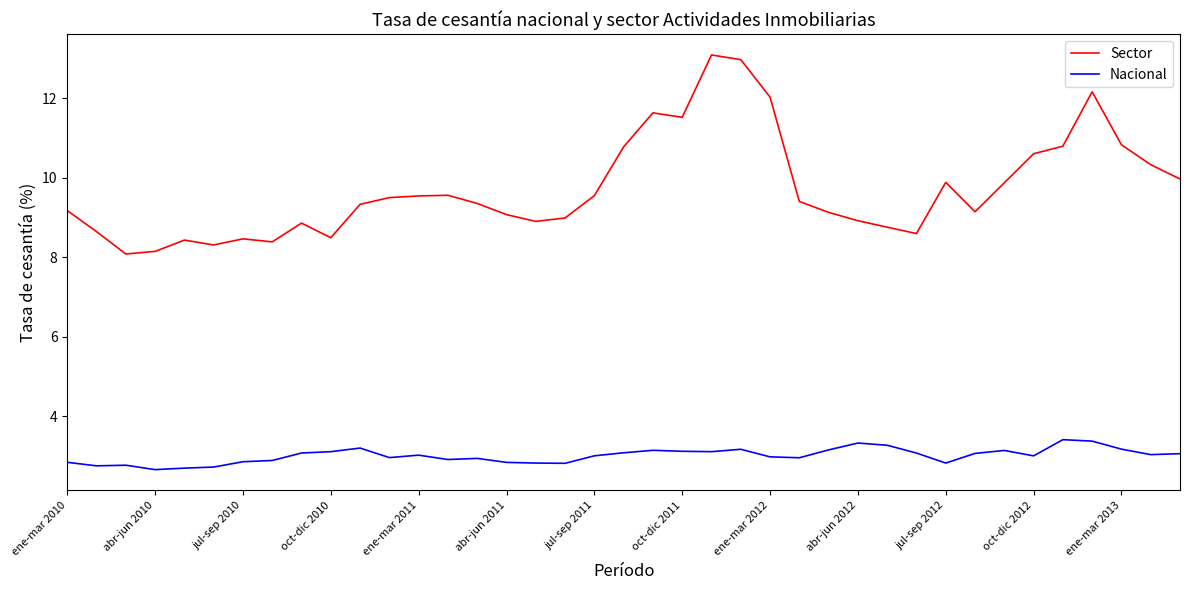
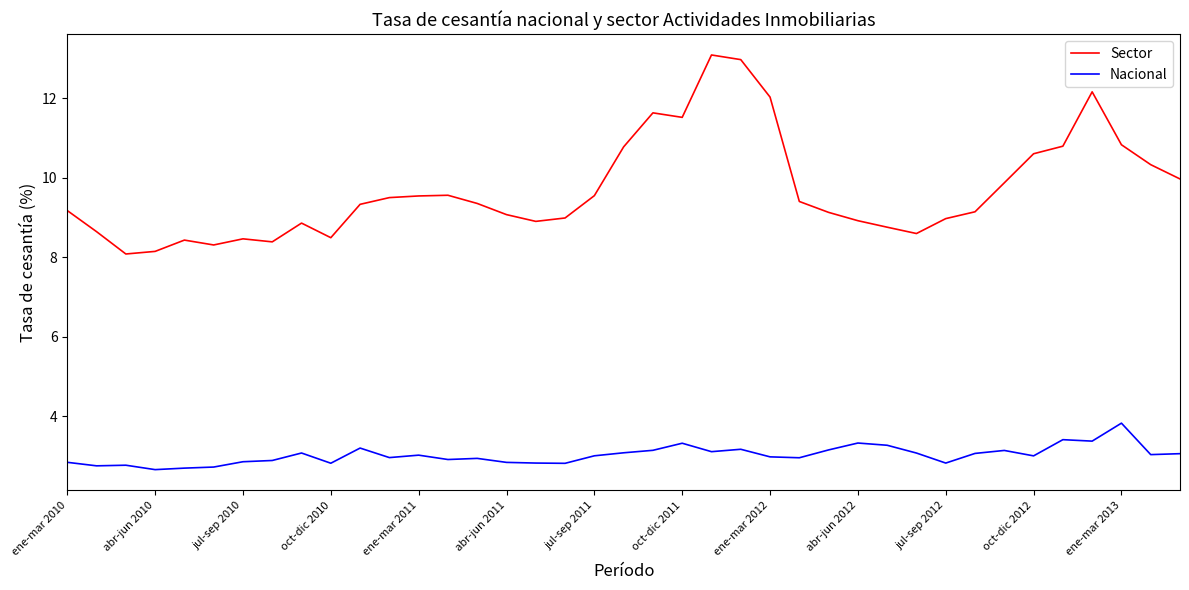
Nacional, oct-dic 2010: 3.1 -> 2.8
Nacional, oct-dic 2011: 3.1 -> 3.3
Sector, jul-sep 2012: 9.9 -> 9.0
Nacional, ene-mar 2013: 3.2 -> 3.8
